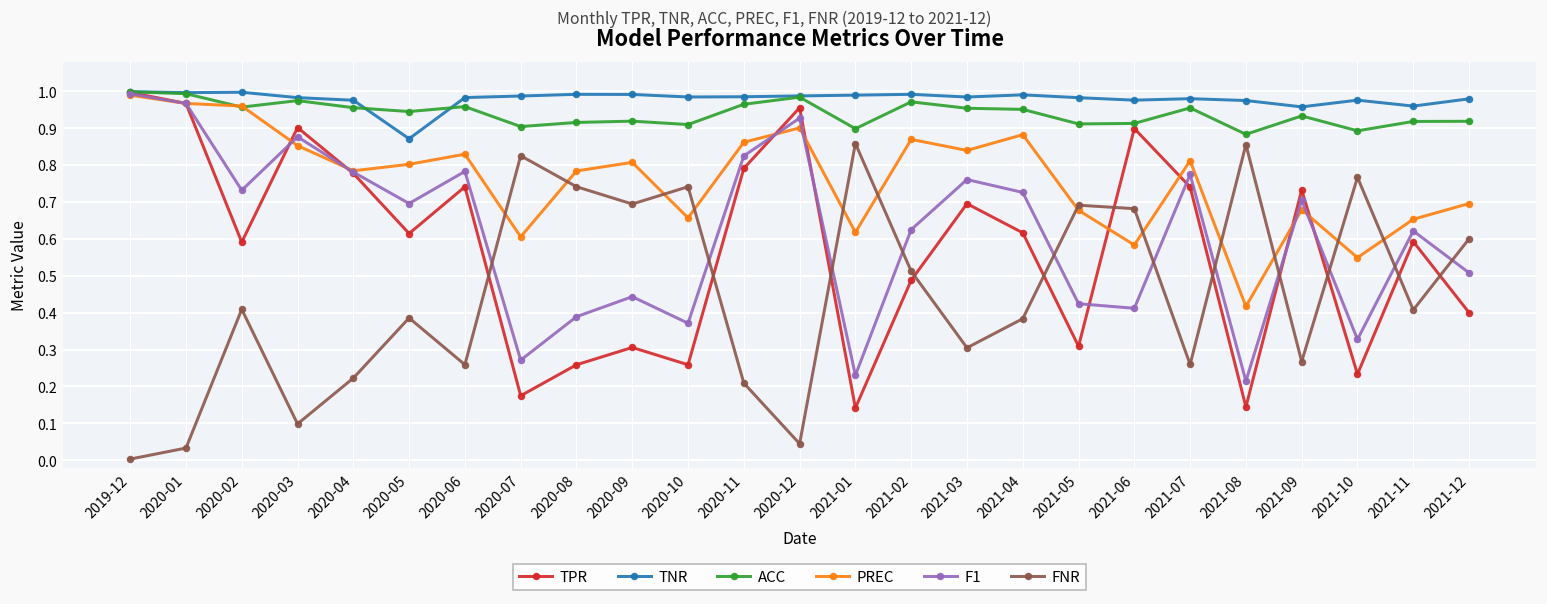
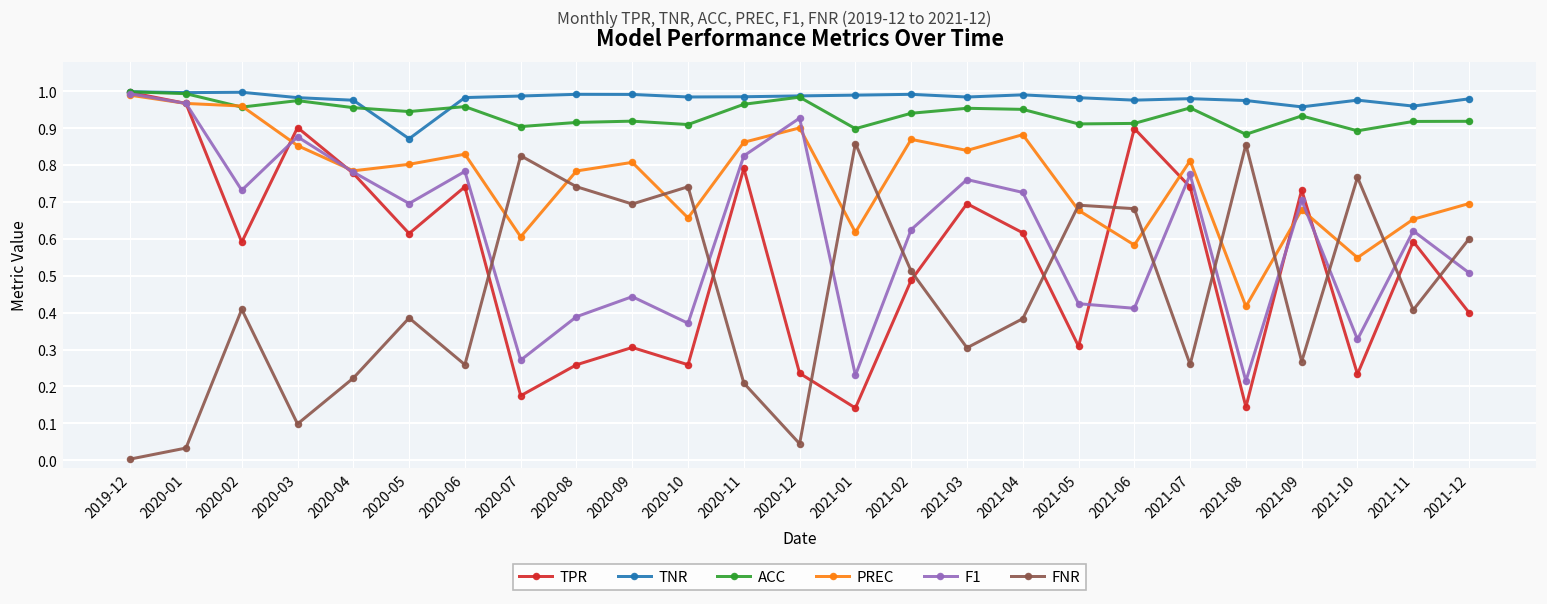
TPR, 2020-12: 0.96 -> 0.24
ACC, 2021-02: 0.97 -> 0.94
